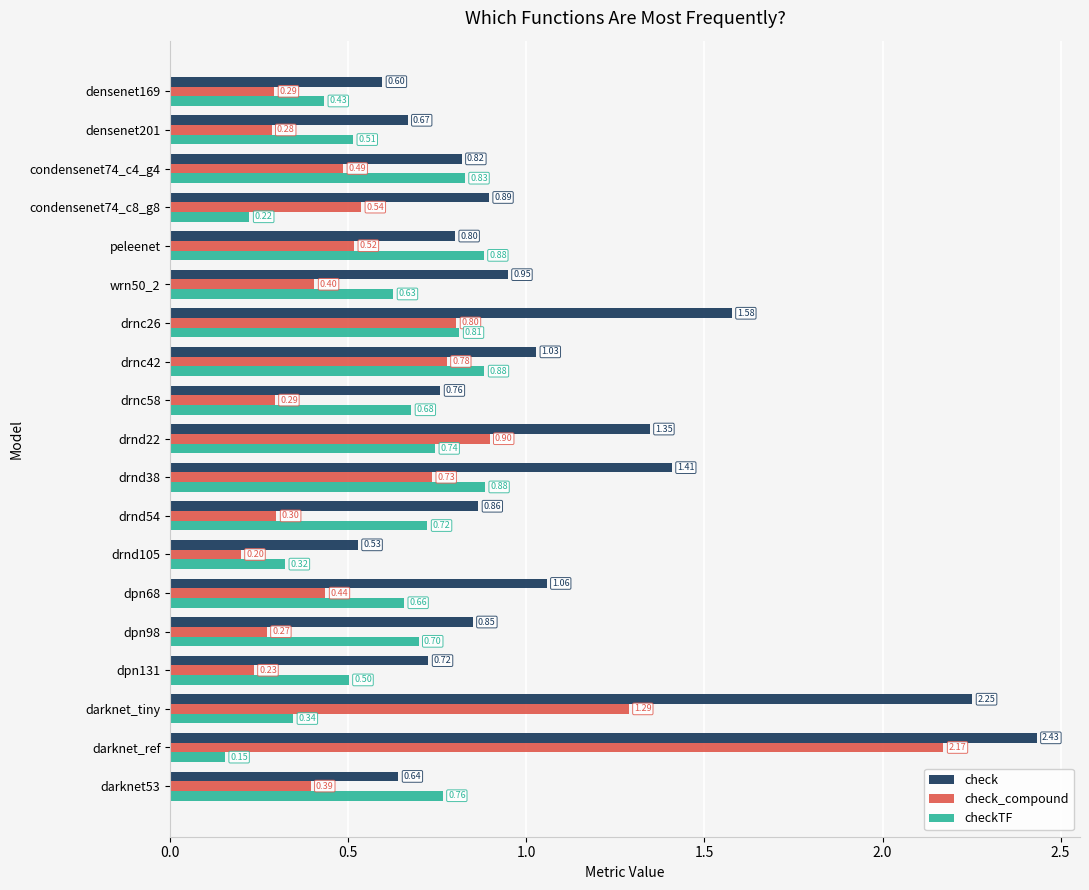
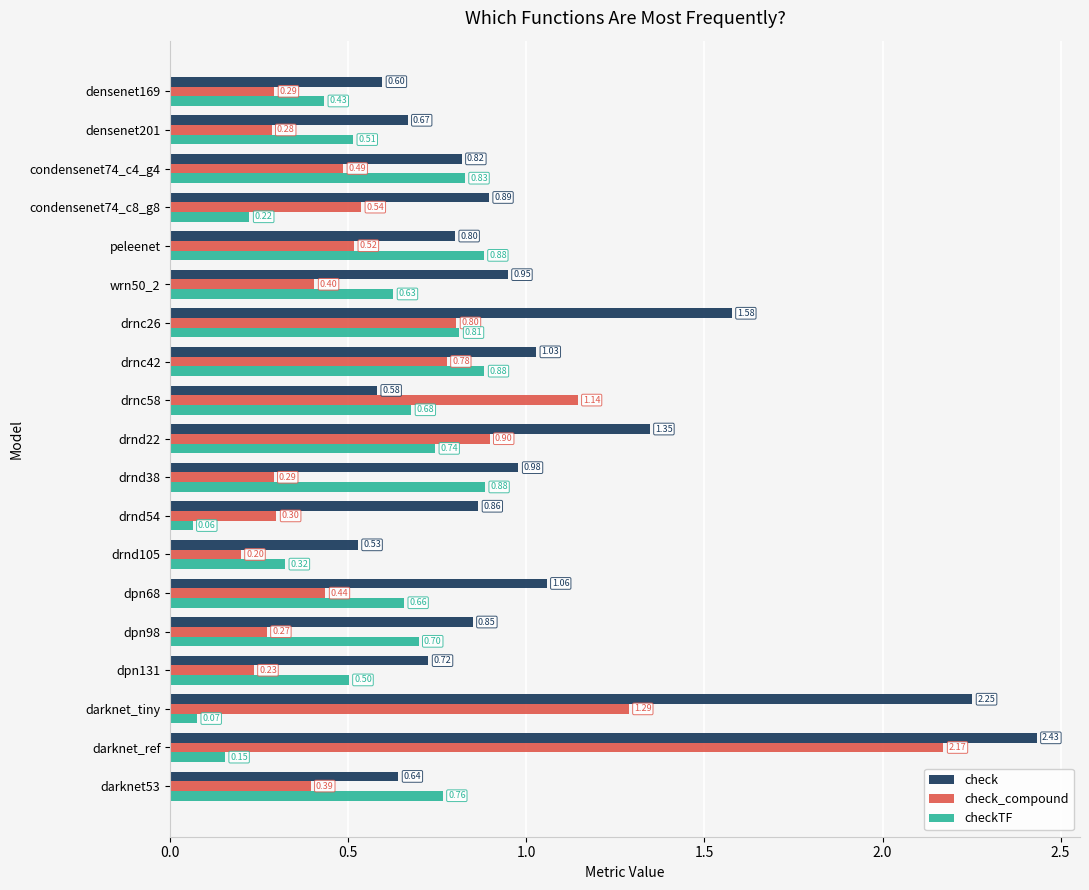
check, drnc58: 0.76 -> 0.58
check_compound, drnc58: 0.29 -> 1.14
check, drnd38: 1.41 -> 0.98
check_compound, drnd38: 0.73 -> 0.29
checkTF, drnd54: 0.72 -> 0.06
checkTF, darknet_tiny: 0.34 -> 0.07
